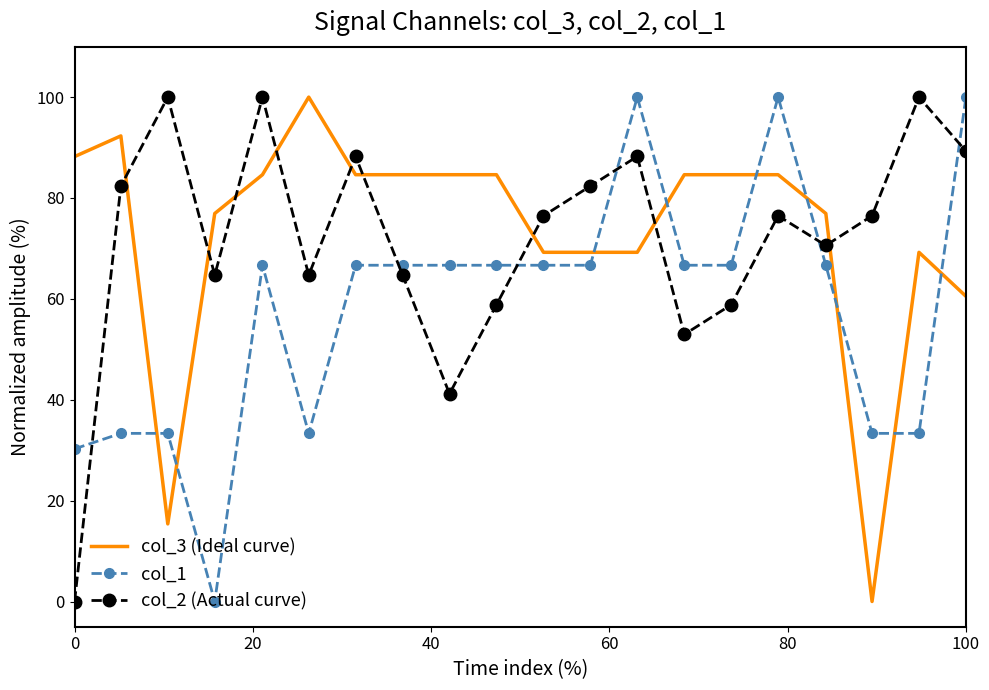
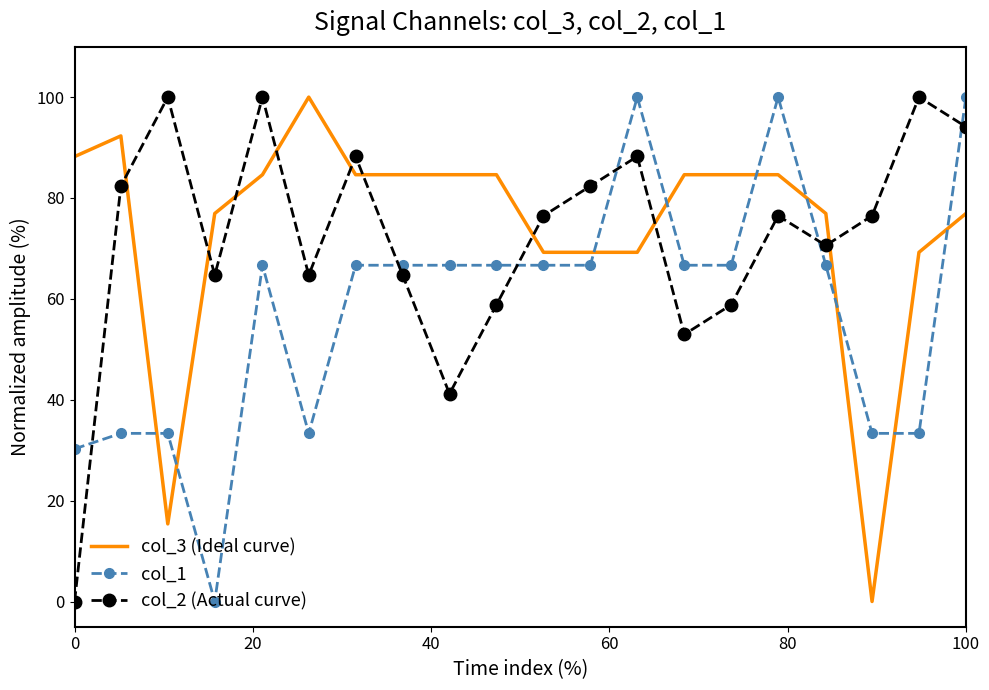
col_3 (Ideal curve), 100: 61 -> 77
col_2 (Actual curve), 100: 89 -> 94
